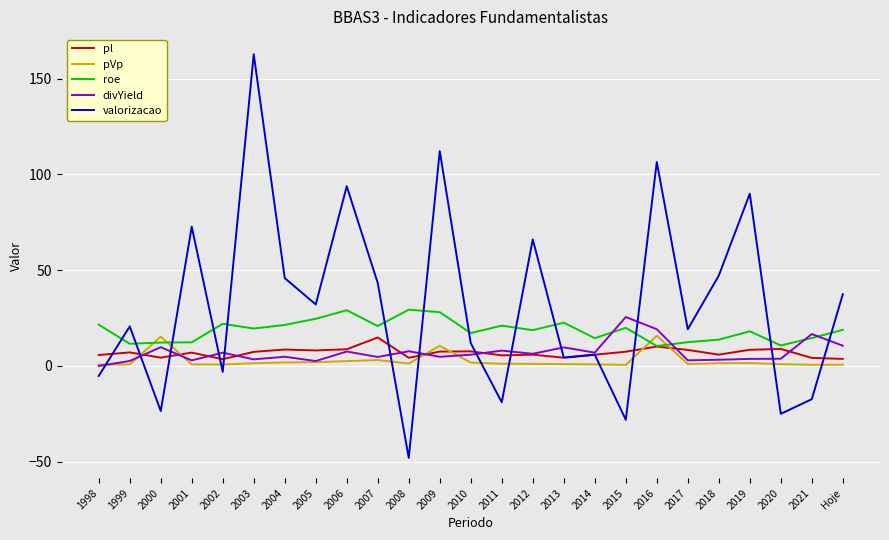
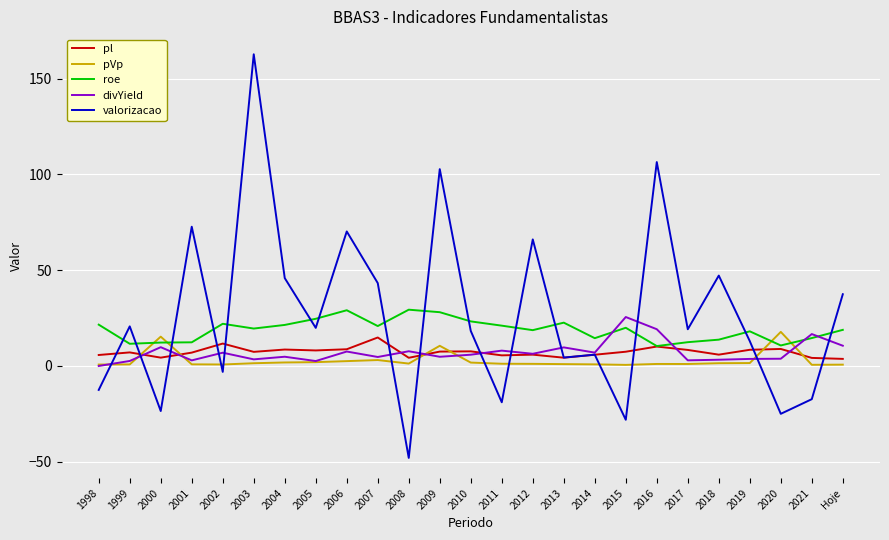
valorizacao, 1998: -5 -> -13
pl, 2002: 4 -> 12
valorizacao, 2005: 32 -> 20
valorizacao, 2006: 94 -> 70
valorizacao, 2009: 112 -> 103
roe, 2010: 17 -> 23
valorizacao, 2010: 12 -> 18
pVp, 2016: 16 -> 1
valorizacao, 2019: 90 -> 13
pVp, 2020: 1 -> 18
